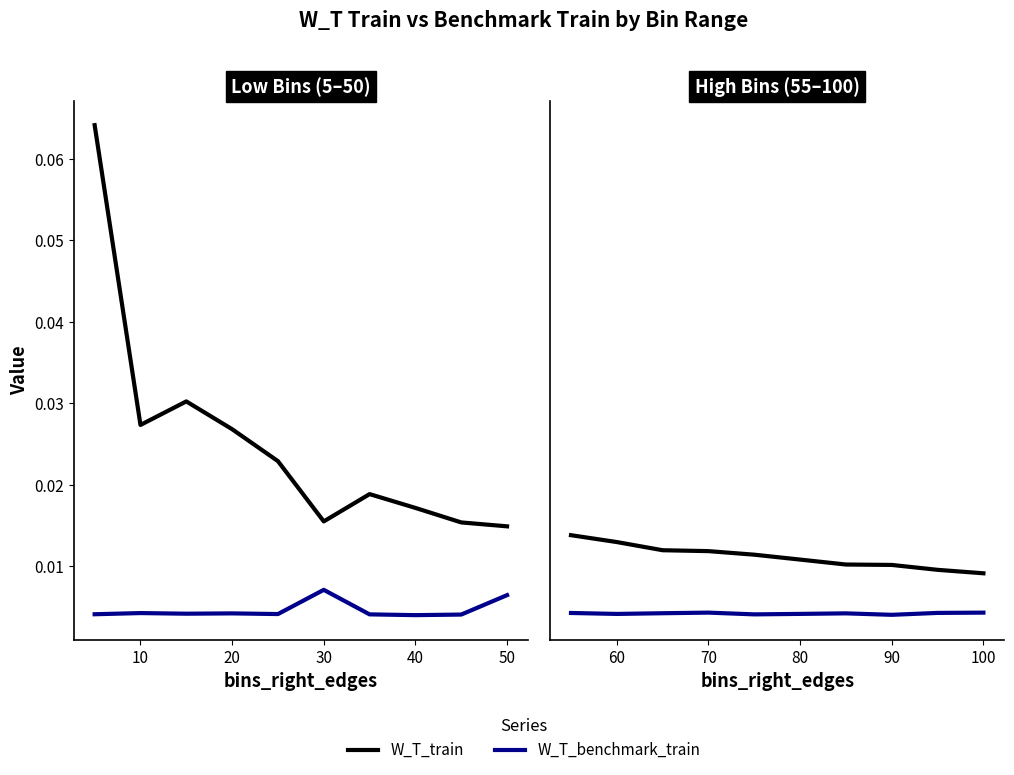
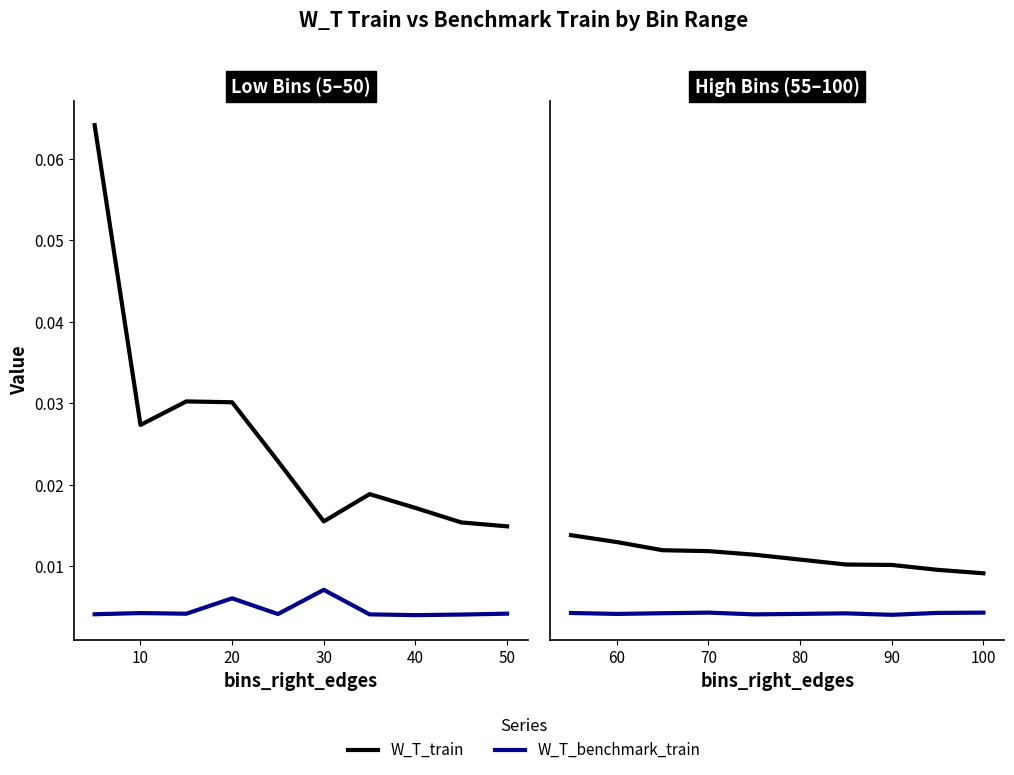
Low Bins (5–50), W_T_train, 20: 0.027 -> 0.030
Low Bins (5–50), W_T_benchmark_train, 20: 0.004 -> 0.006
Low Bins (5–50), W_T_benchmark_train, 50: 0.006 -> 0.004
